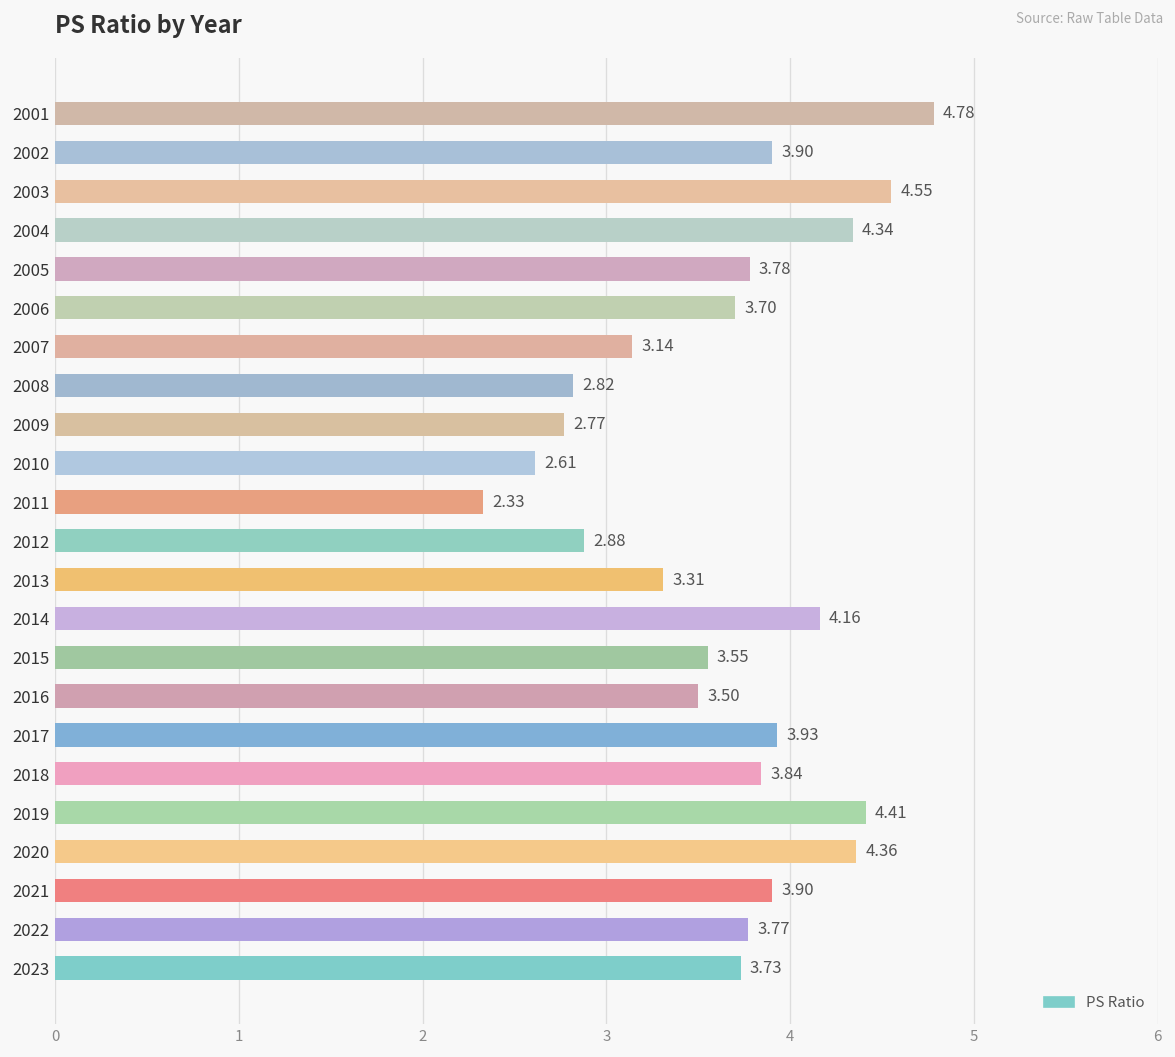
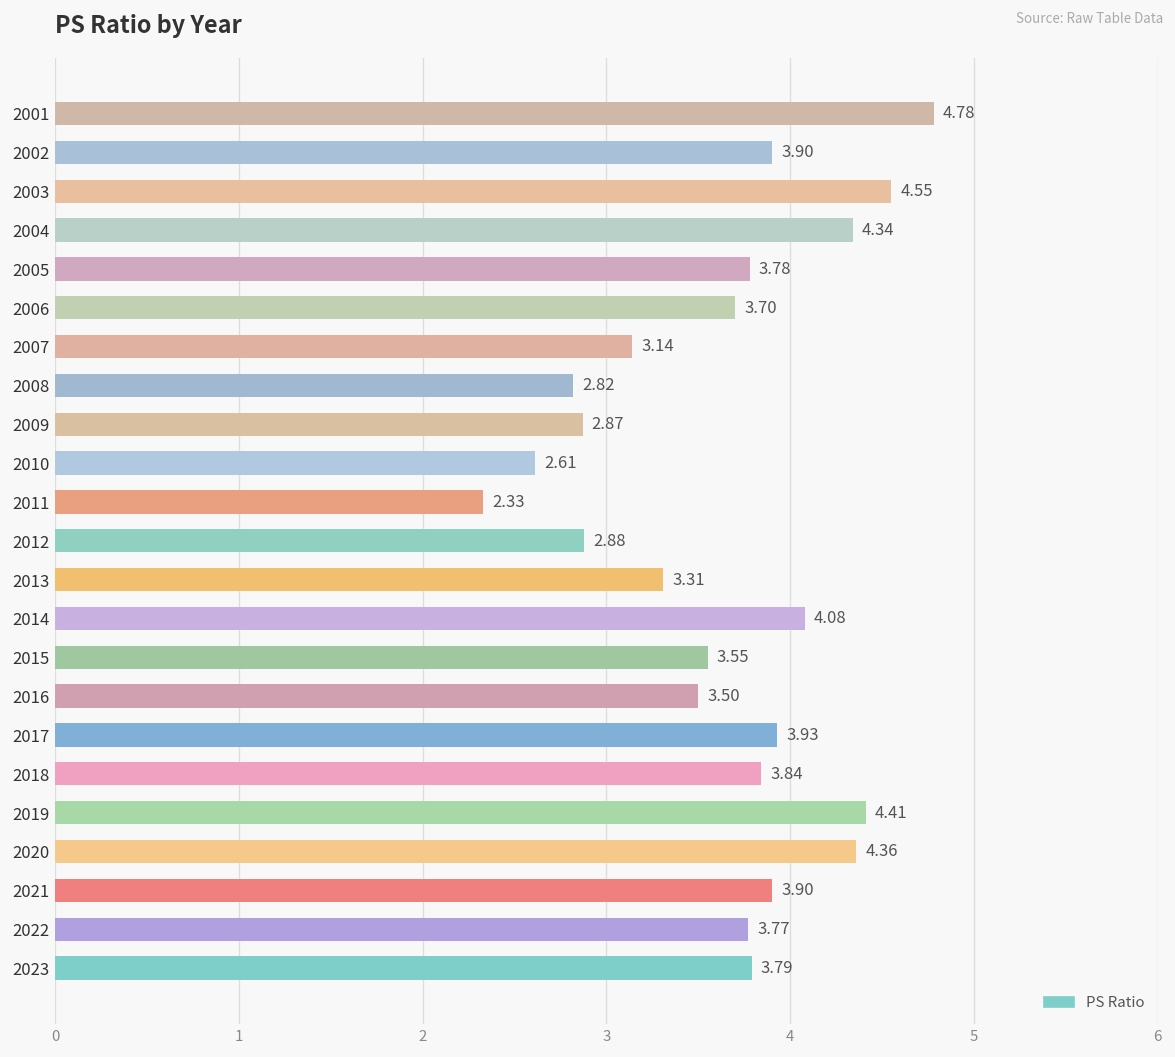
2009: 2.77 -> 2.87
2014: 4.16 -> 4.08
2023: 3.73 -> 3.79
